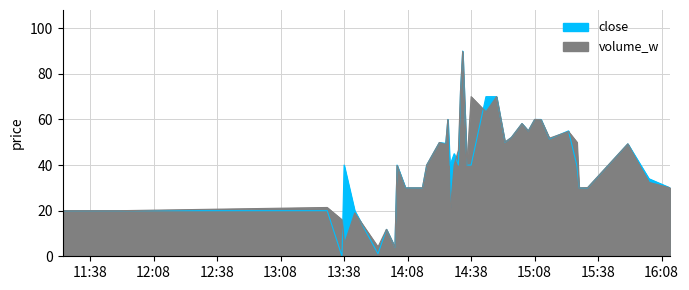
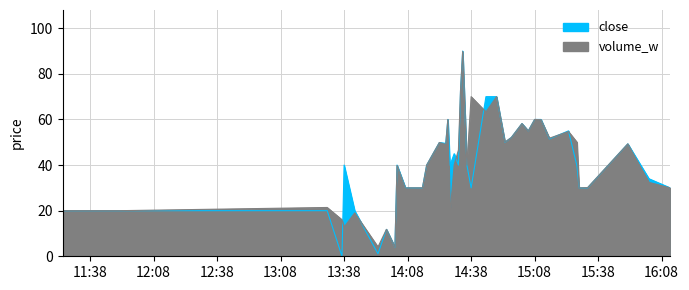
volume_w, 13:38: 5 -> 13
close, 14:38: 40 -> 30
